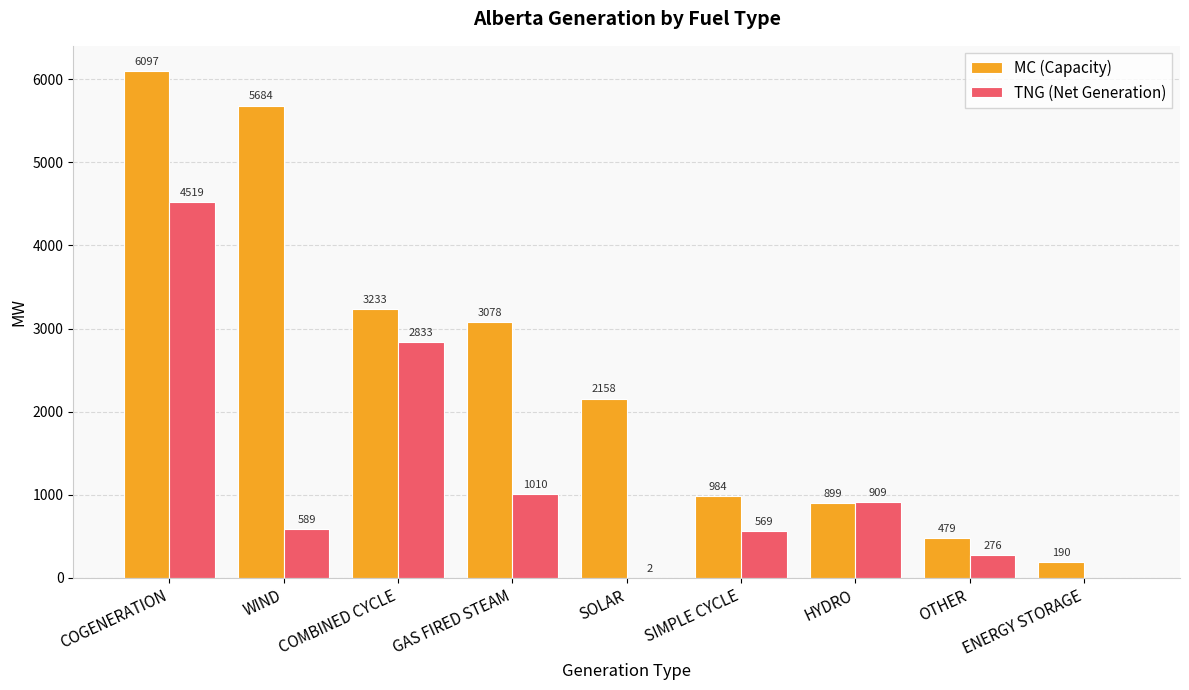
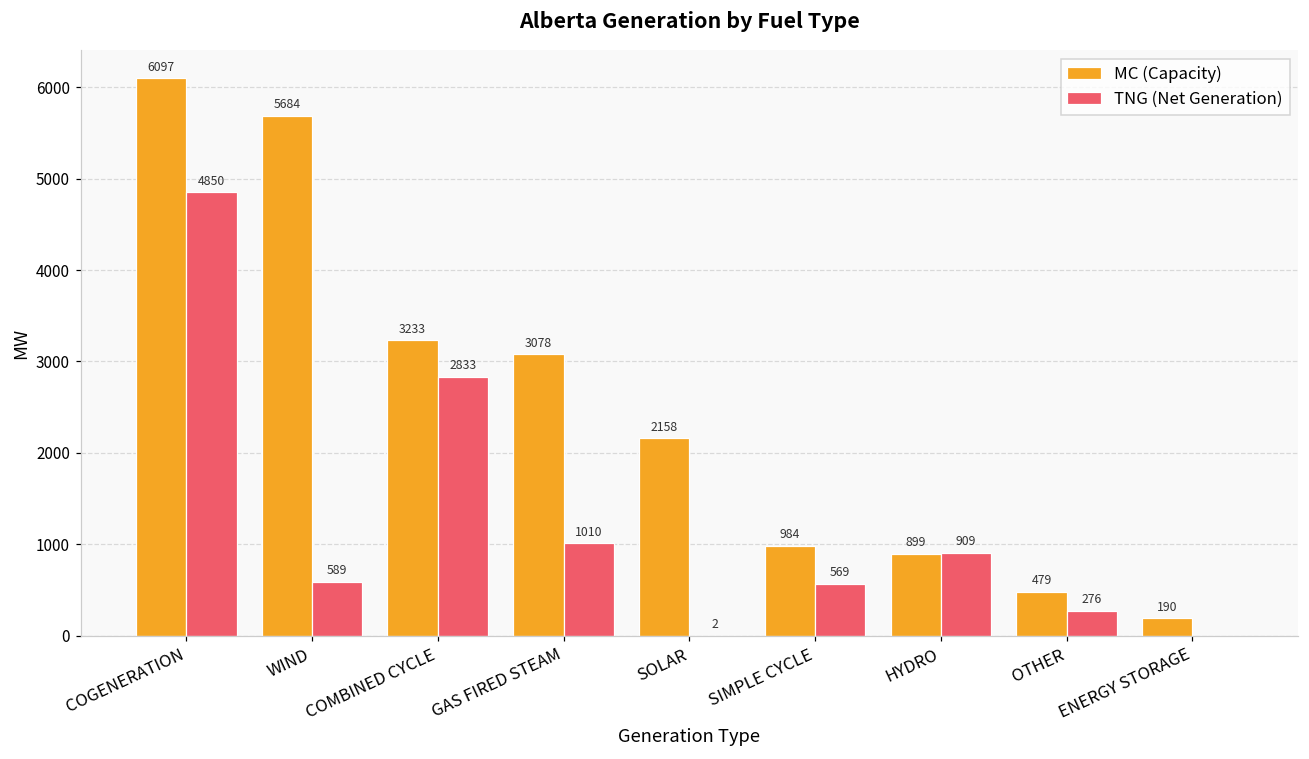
TNG (Net Generation), COGENERATION: 4519 -> 4850
